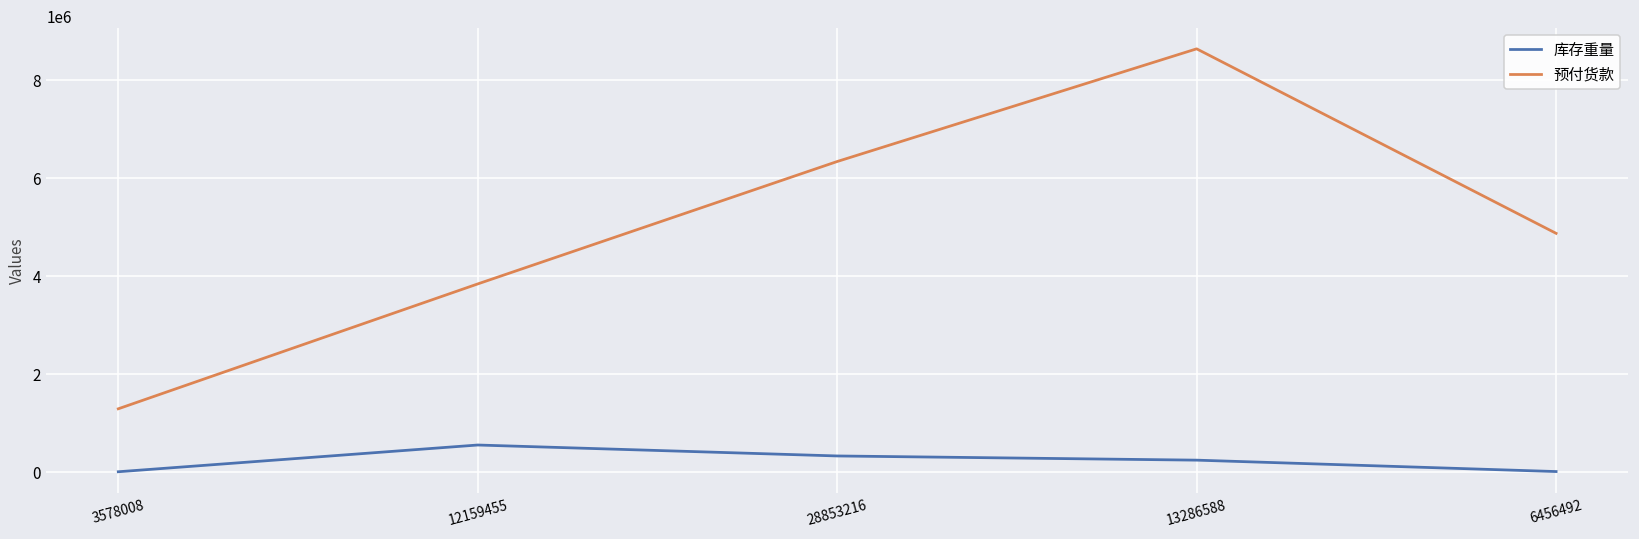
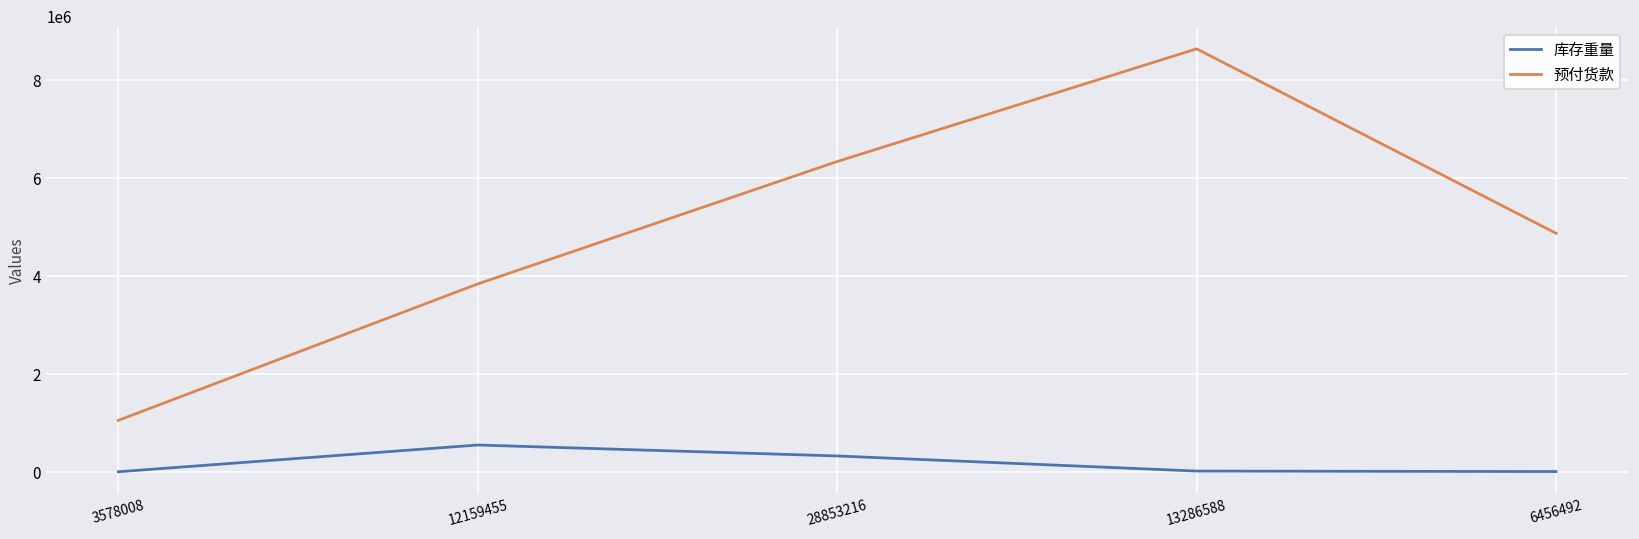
预付货款, 3578008: 1300000 -> 1100000
库存重量, 13286588: 200000 -> 0
